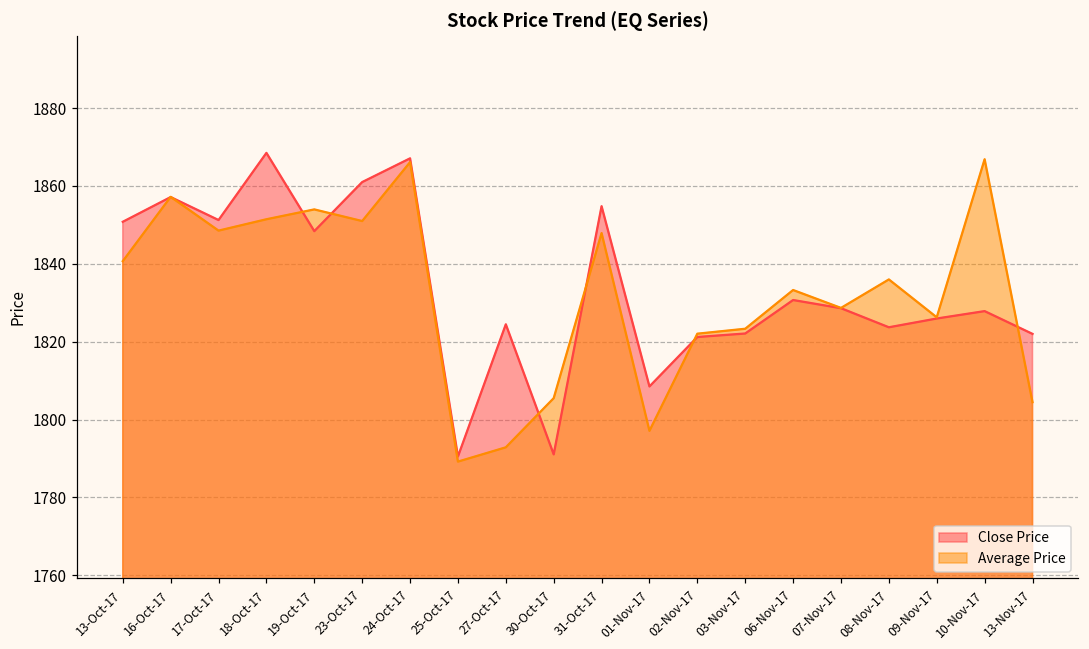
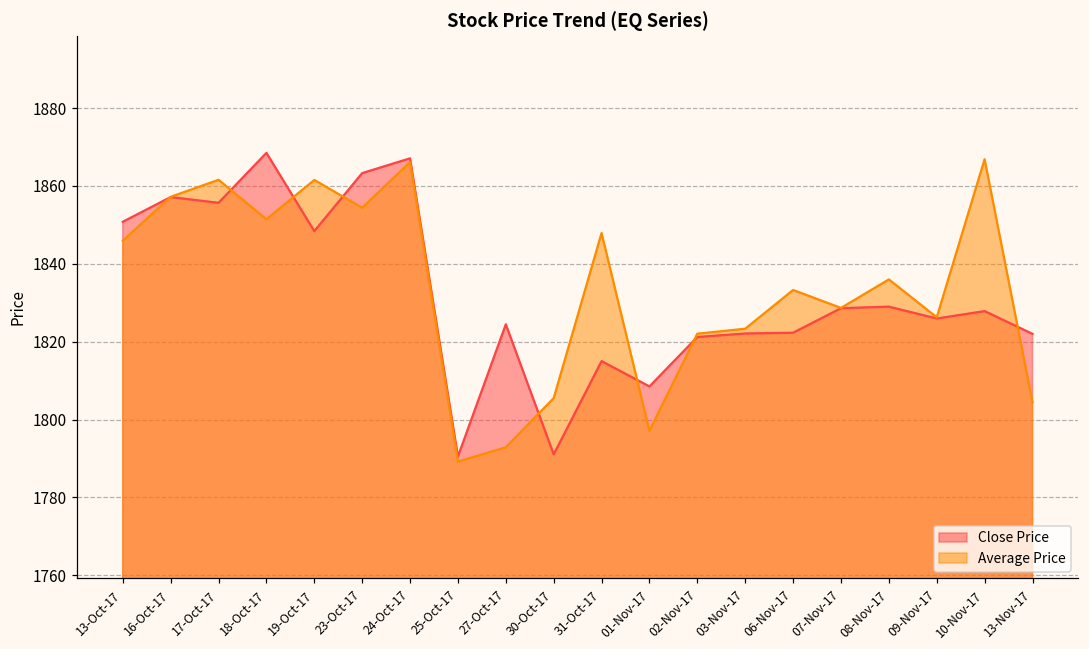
Average Price, 13-Oct-17: 1841 -> 1846
Close Price, 17-Oct-17: 1851 -> 1856
Average Price, 17-Oct-17: 1849 -> 1862
Average Price, 19-Oct-17: 1854 -> 1862
Close Price, 23-Oct-17: 1861 -> 1863
Average Price, 23-Oct-17: 1851 -> 1854
Close Price, 31-Oct-17: 1855 -> 1815
Close Price, 06-Nov-17: 1831 -> 1822
Close Price, 08-Nov-17: 1824 -> 1829
